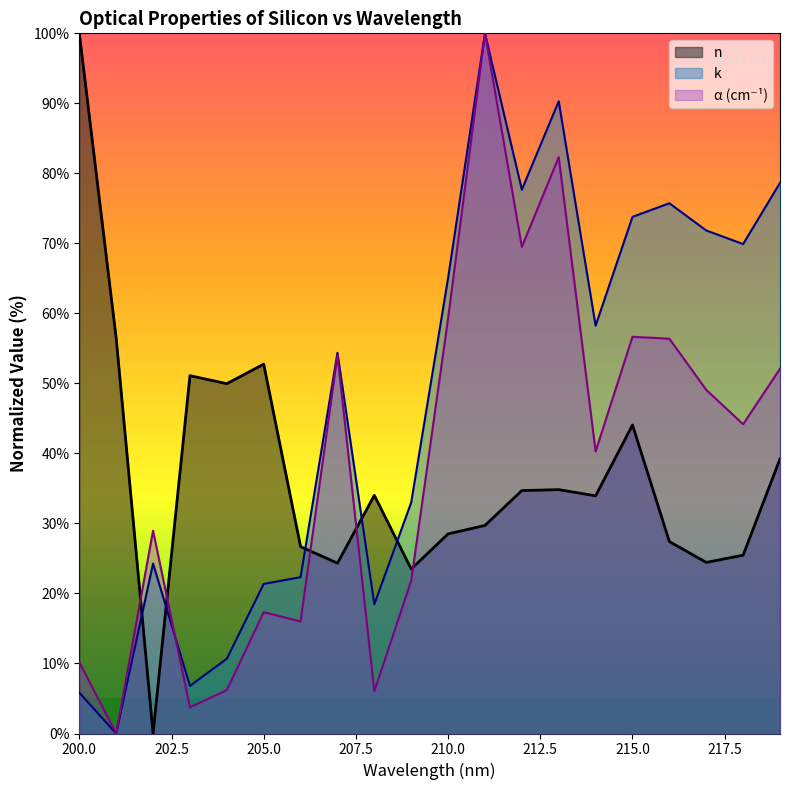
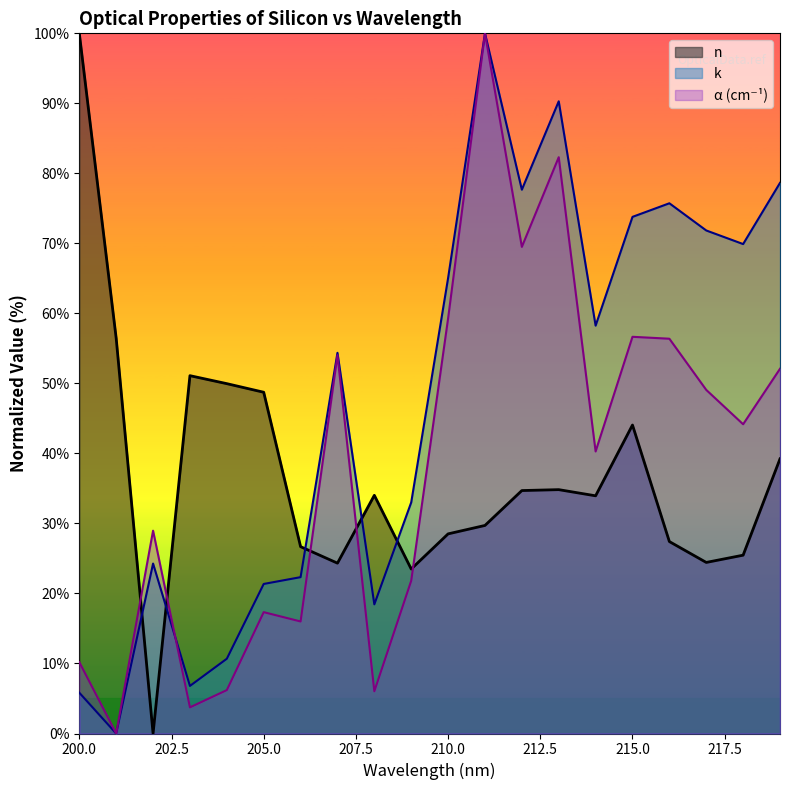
n, 205.0: 53% -> 49%
